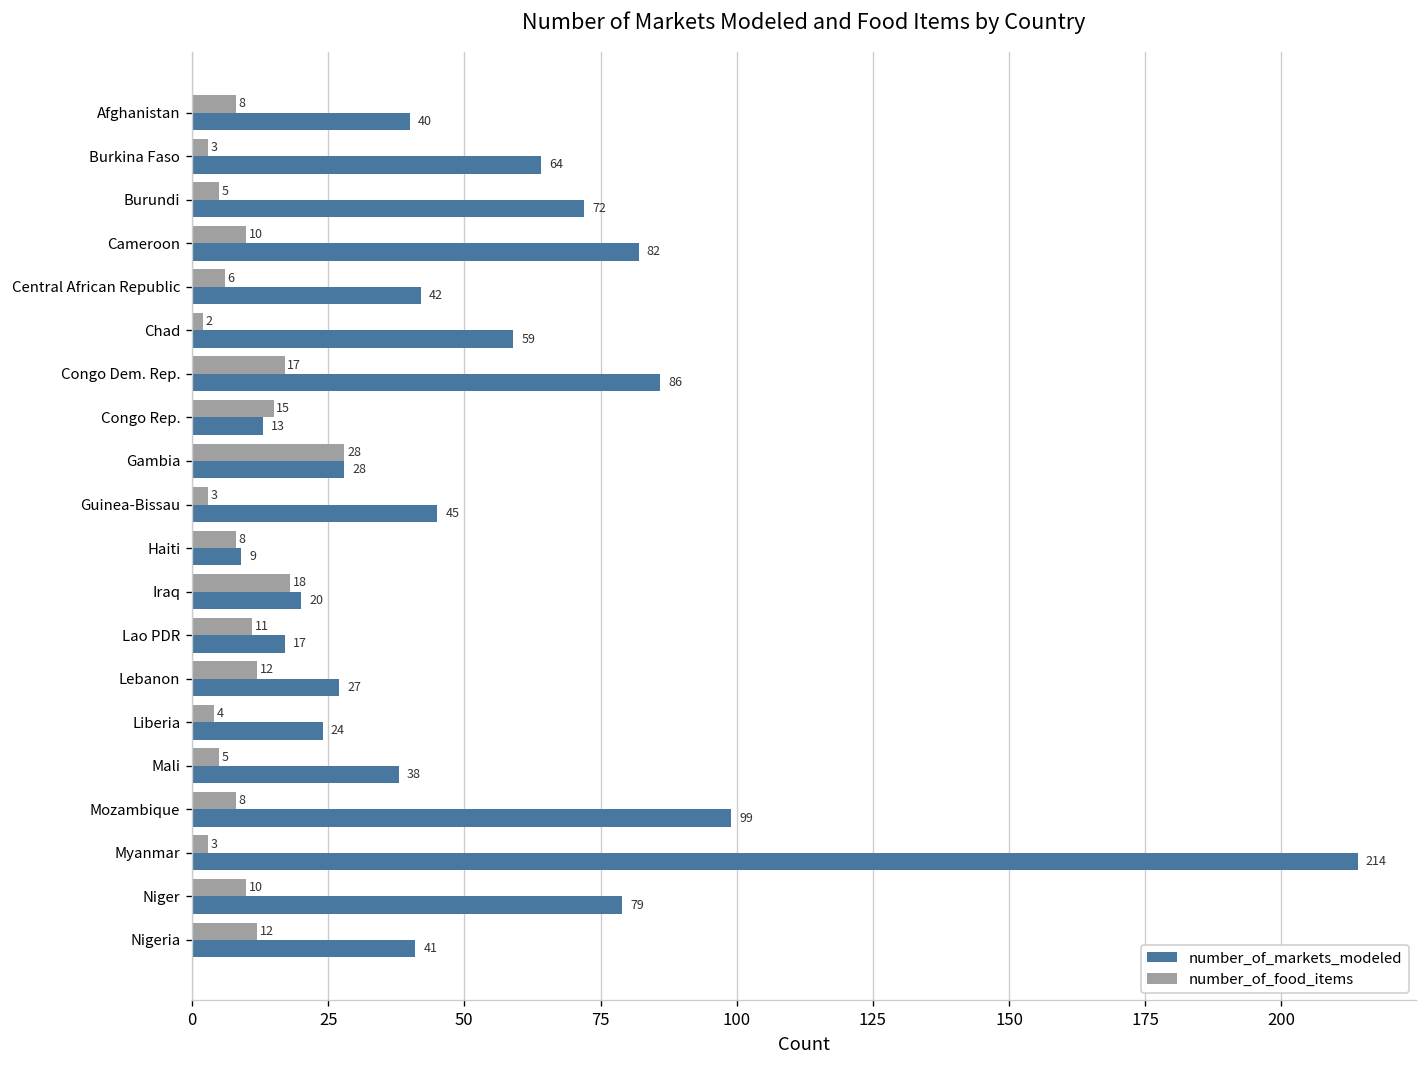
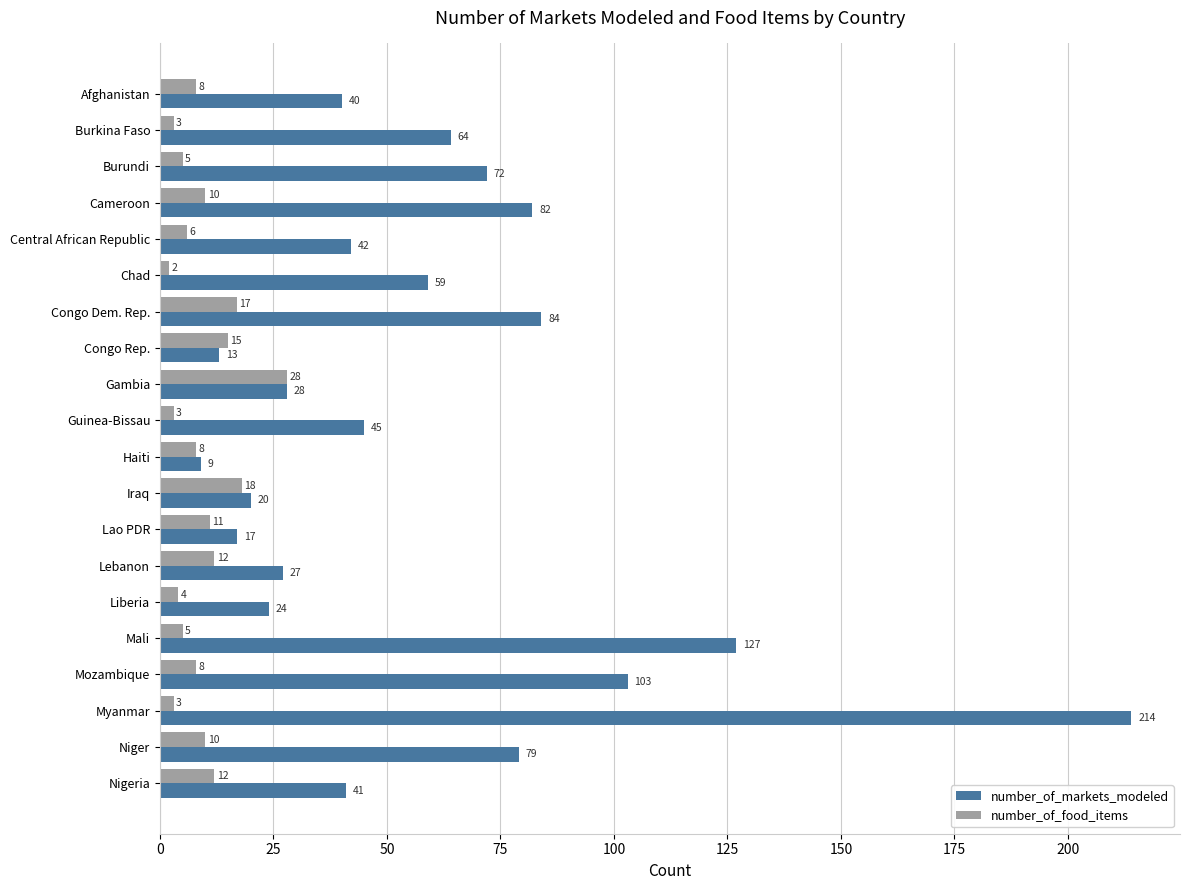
number_of_markets_modeled, Congo Dem. Rep.: 86 -> 84
number_of_markets_modeled, Mali: 38 -> 127
number_of_markets_modeled, Mozambique: 99 -> 103
